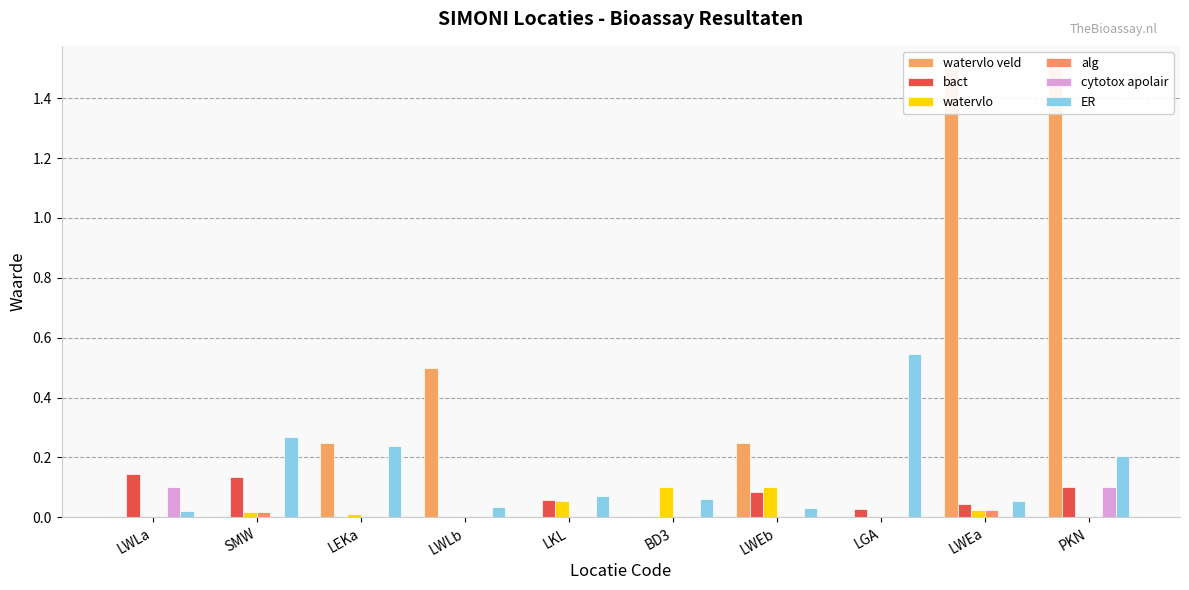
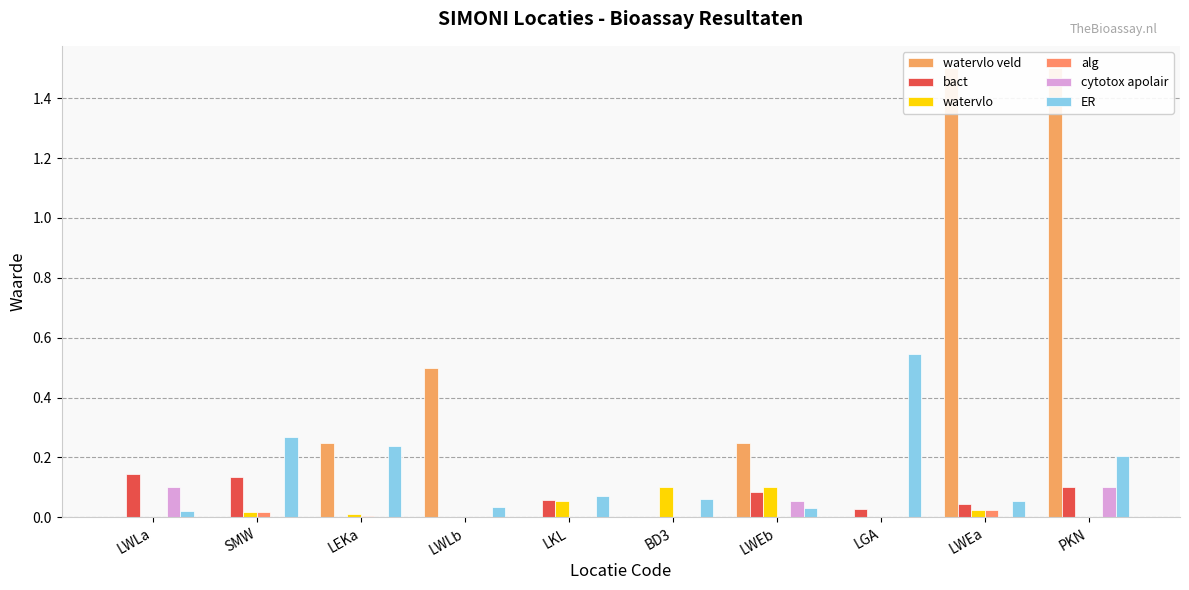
cytotox apolair, LWEb: 0.00 -> 0.05
